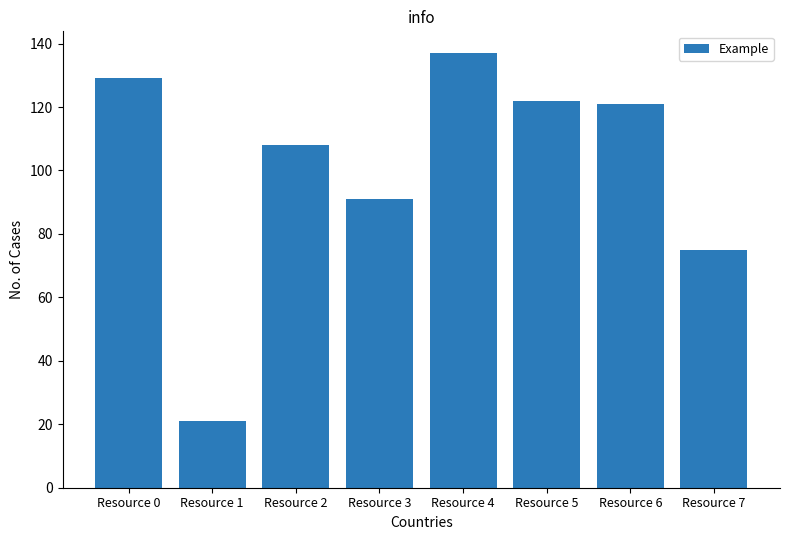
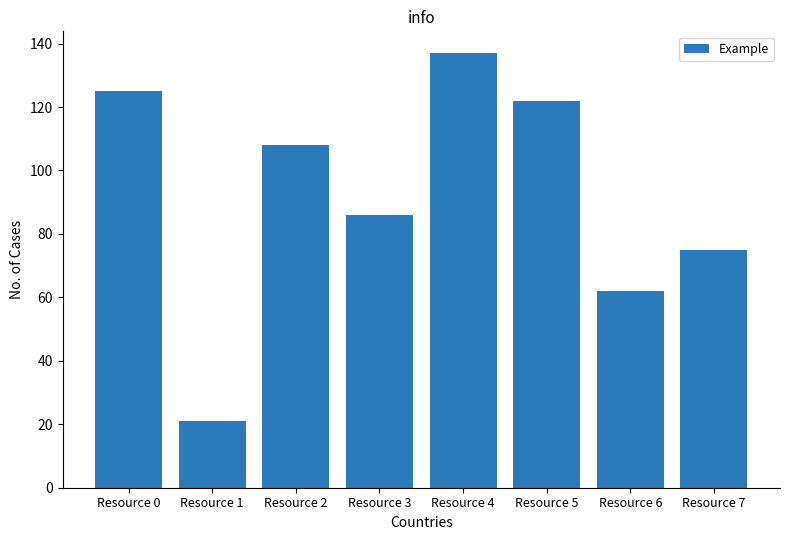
Resource 0: 129 -> 125
Resource 3: 91 -> 86
Resource 6: 121 -> 62
